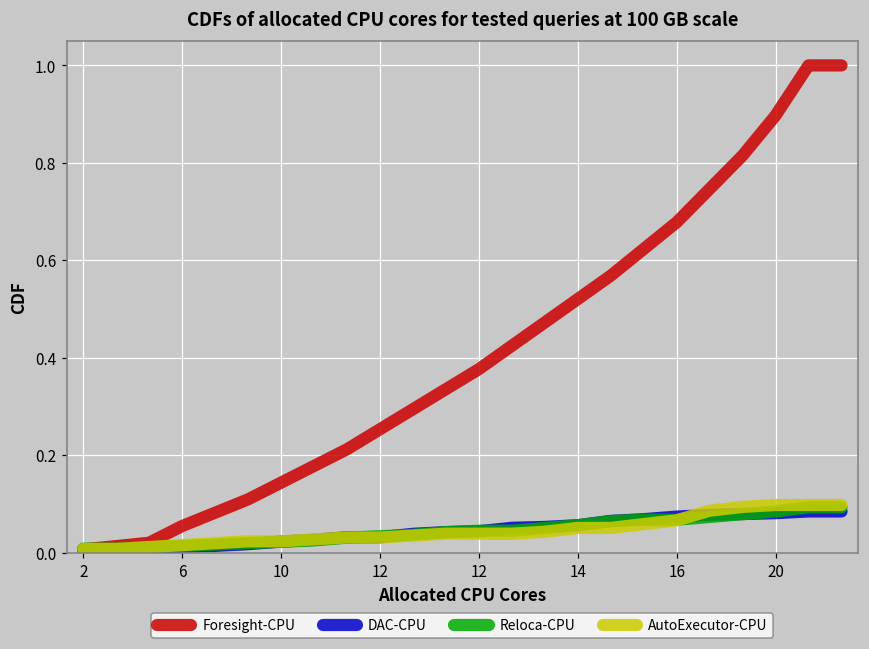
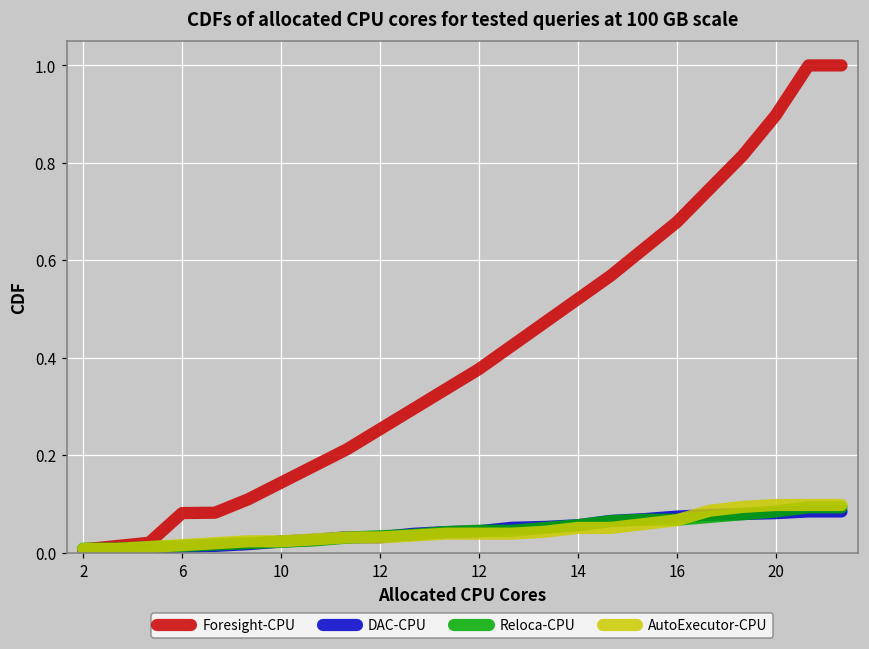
Foresight-CPU, 6: 0.05 -> 0.08
